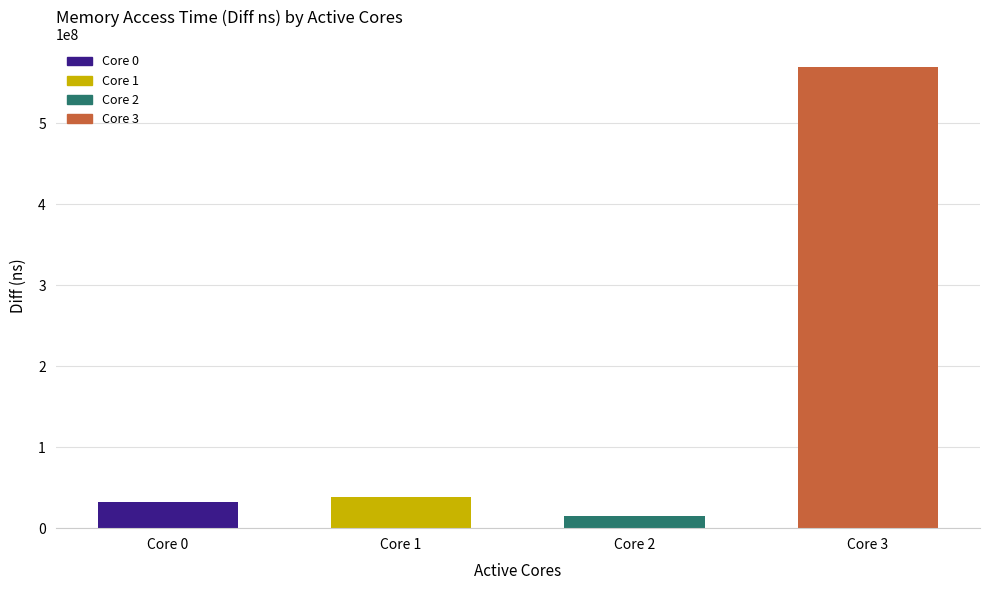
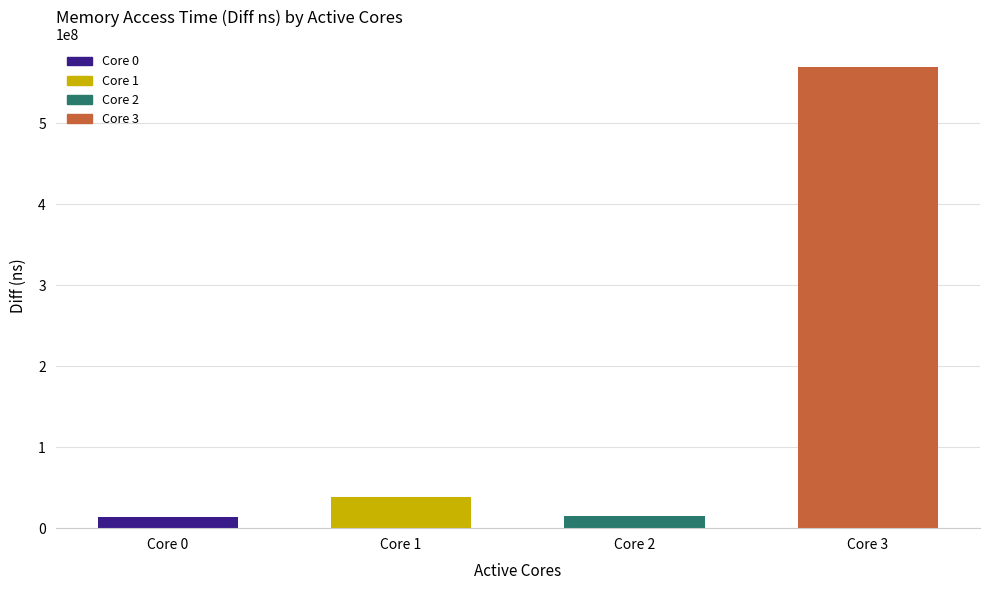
Core 0: 30000000 -> 10000000
